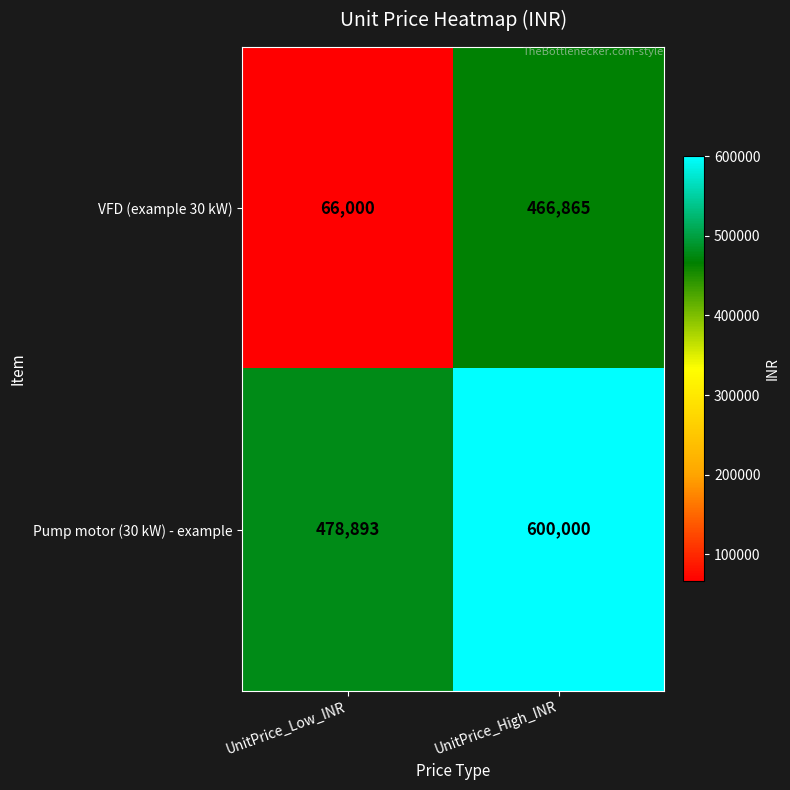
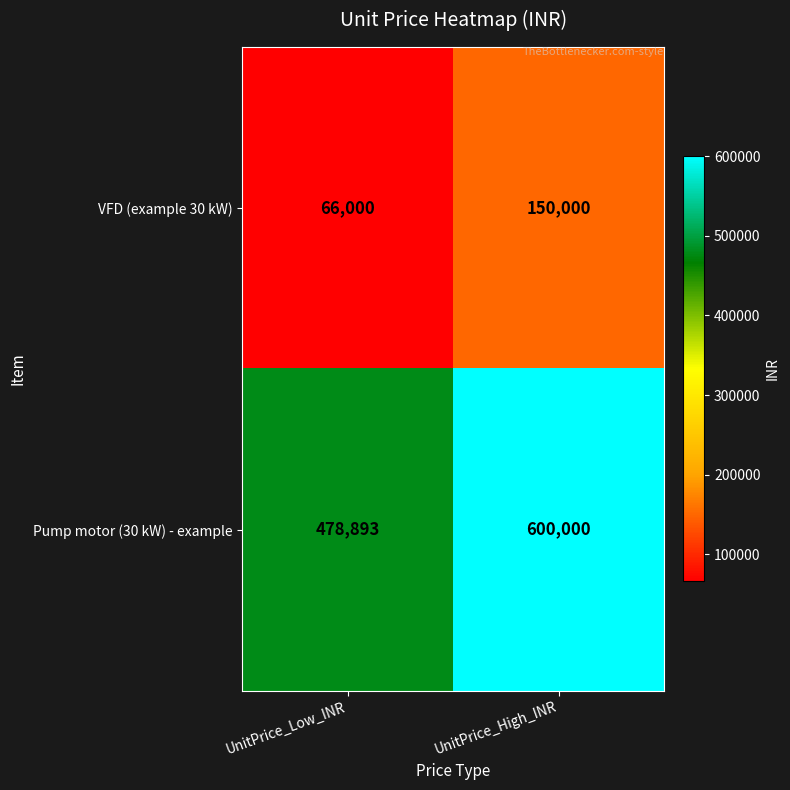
VFD (example 30 kW), UnitPrice_High_INR: 466,865 -> 150,000
